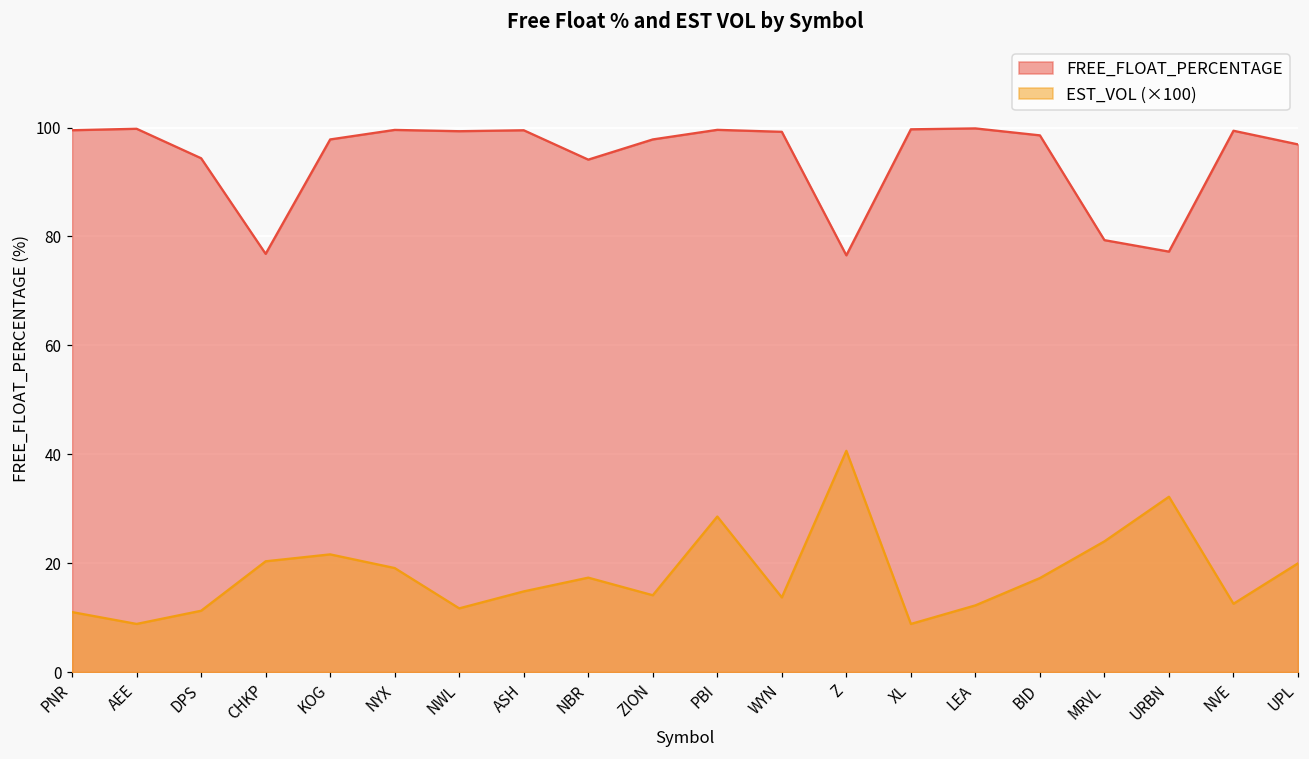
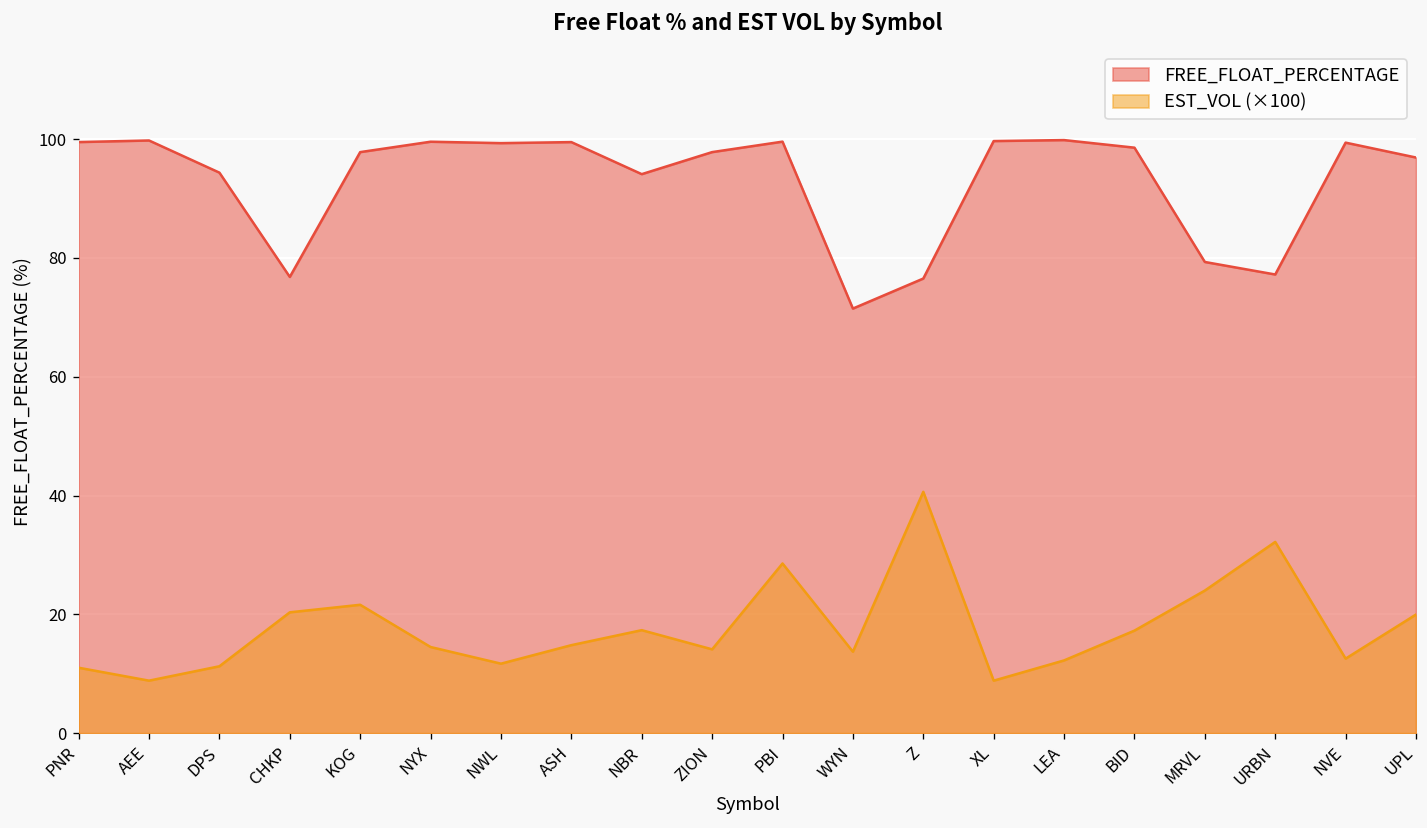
EST_VOL (×100), NYX: 19 -> 14
FREE_FLOAT_PERCENTAGE, WYN: 99 -> 71
